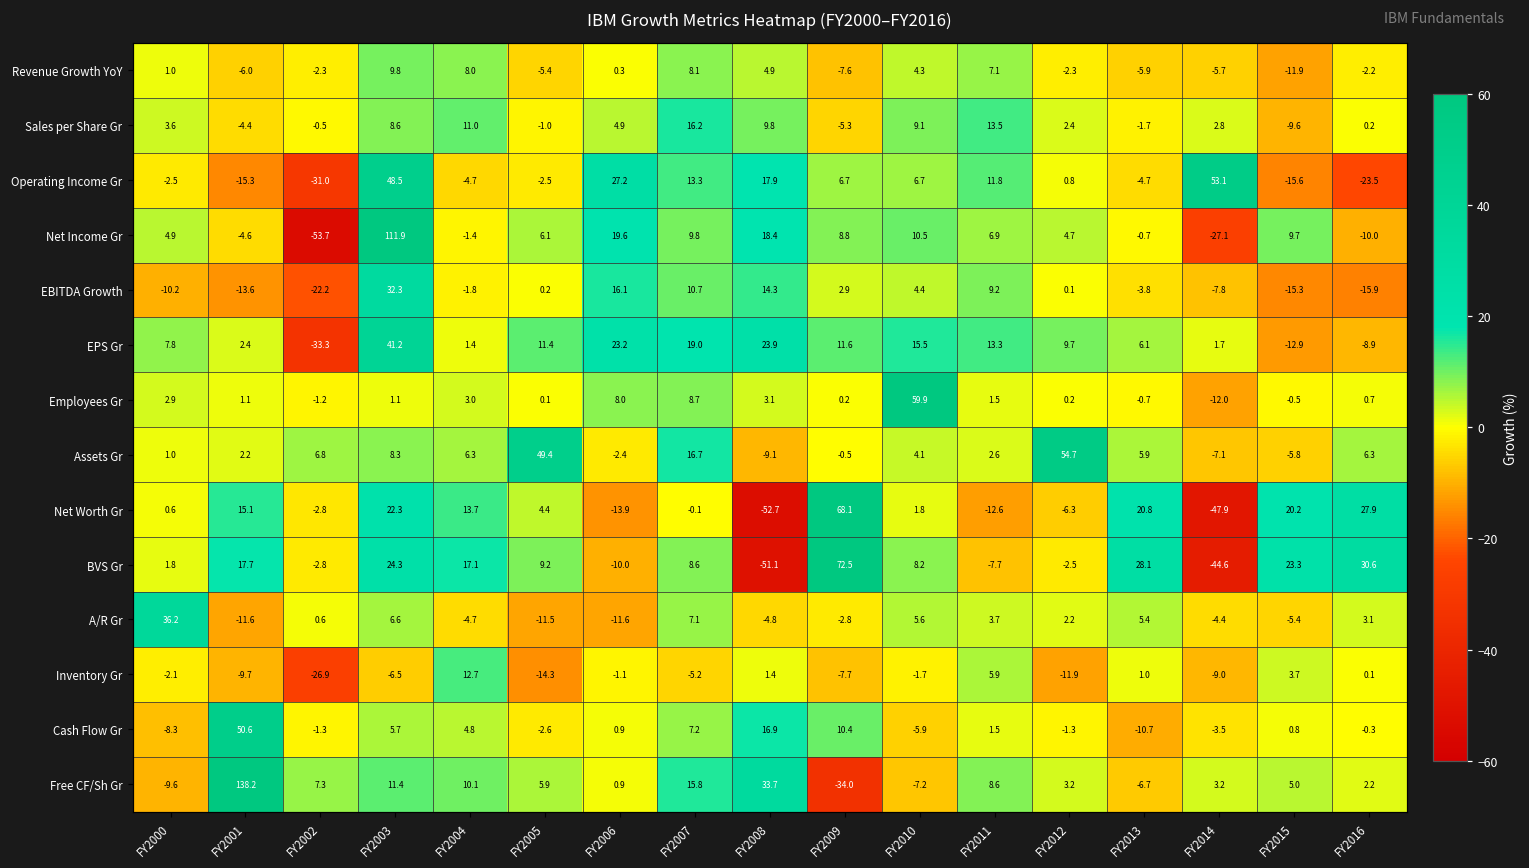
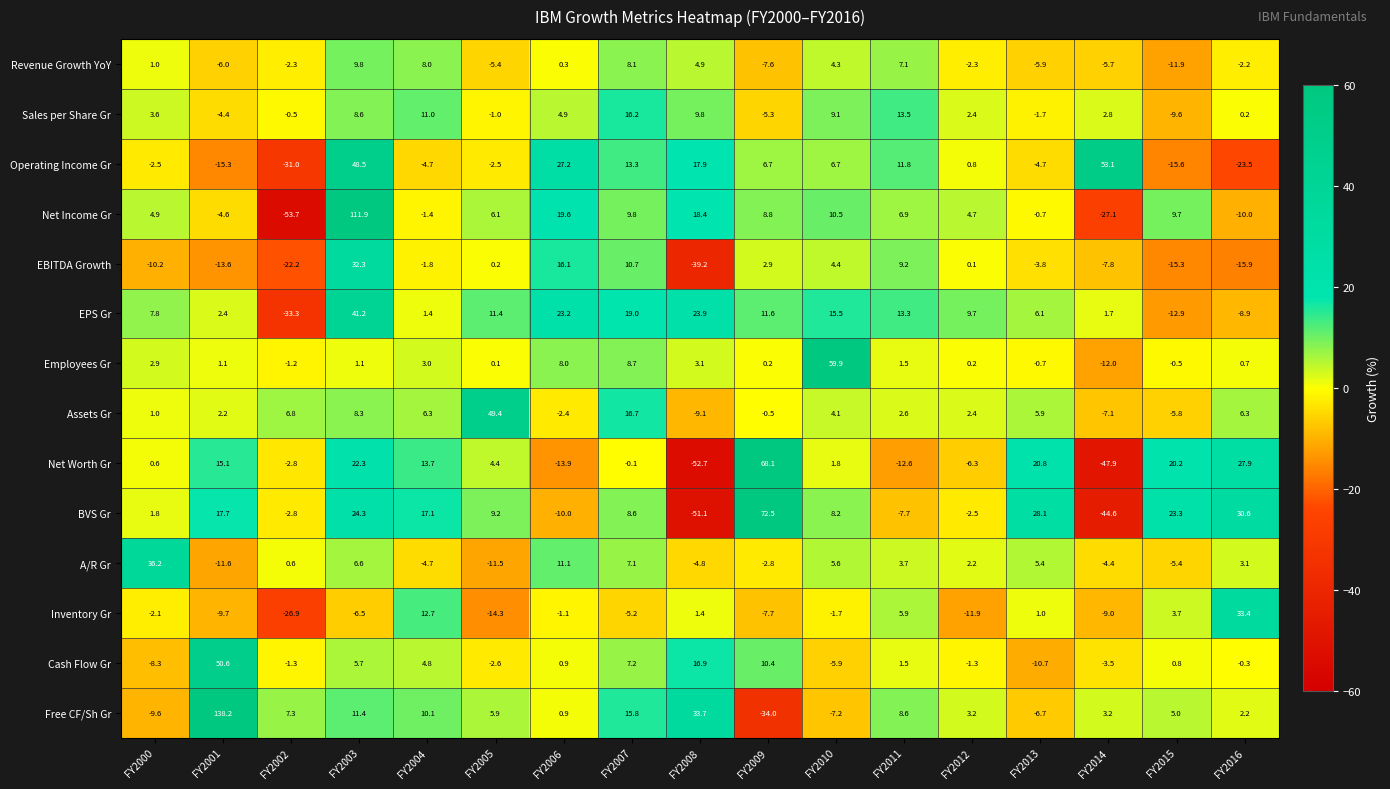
EBITDA Growth, FY2008: 14.3 -> -39.2
Assets Gr, FY2012: 54.7 -> 2.4
A/R Gr, FY2006: -11.6 -> 11.1
Inventory Gr, FY2016: 0.1 -> 33.4
